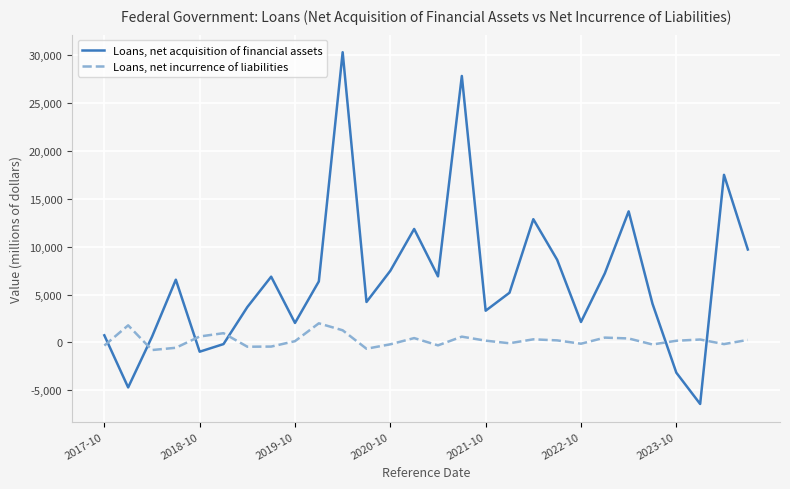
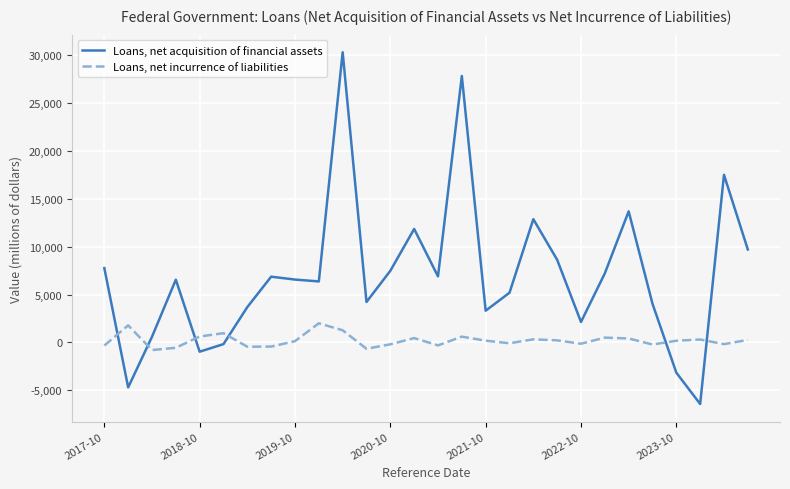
Loans, net acquisition of financial assets, 2017-10: 1,000 -> 8,000
Loans, net acquisition of financial assets, 2019-10: 2,000 -> 7,000
